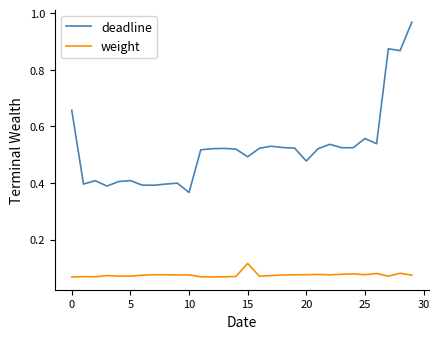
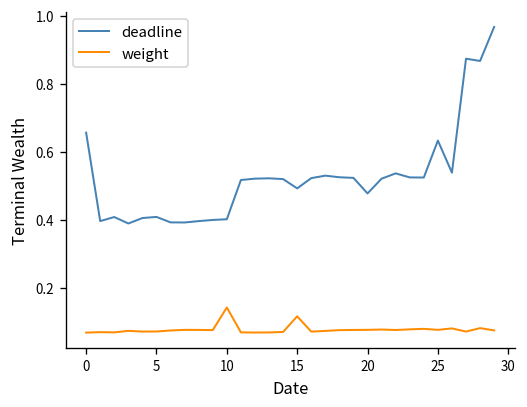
deadline, 10: 0.37 -> 0.40
weight, 10: 0.08 -> 0.14
deadline, 25: 0.56 -> 0.63
